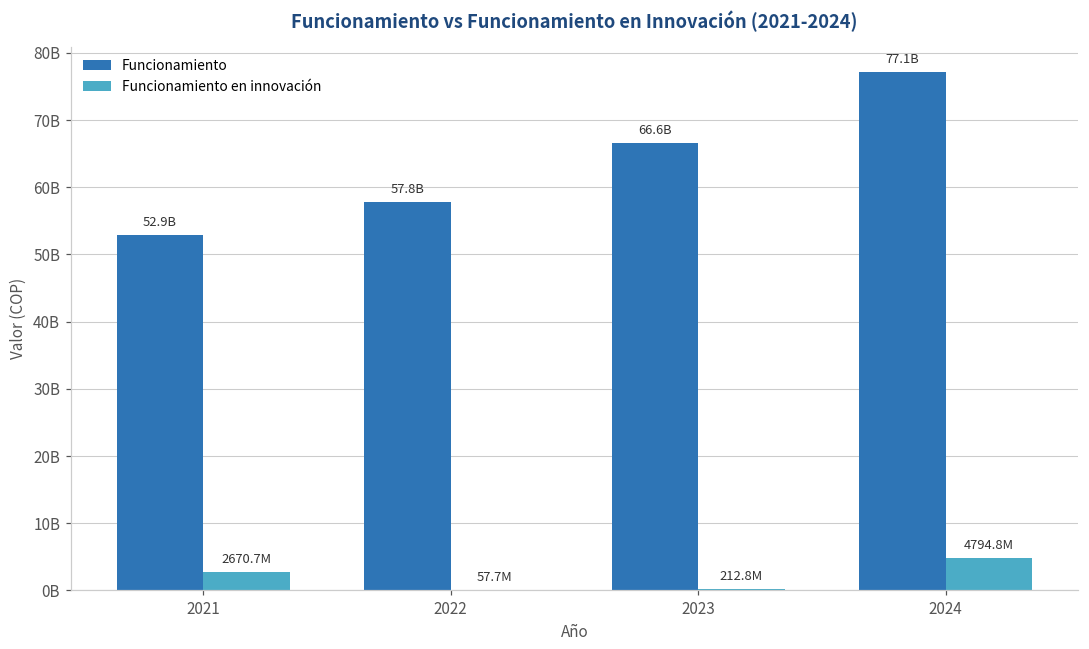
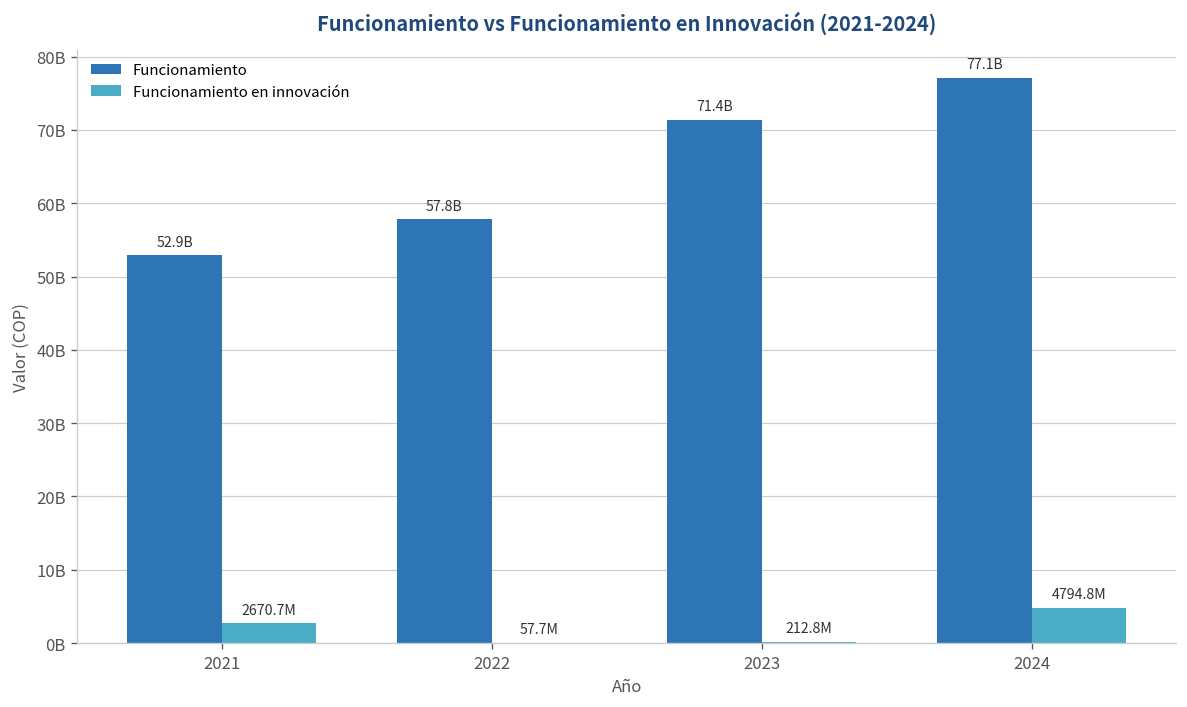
Funcionamiento, 2023: 66.6B -> 71.4B
